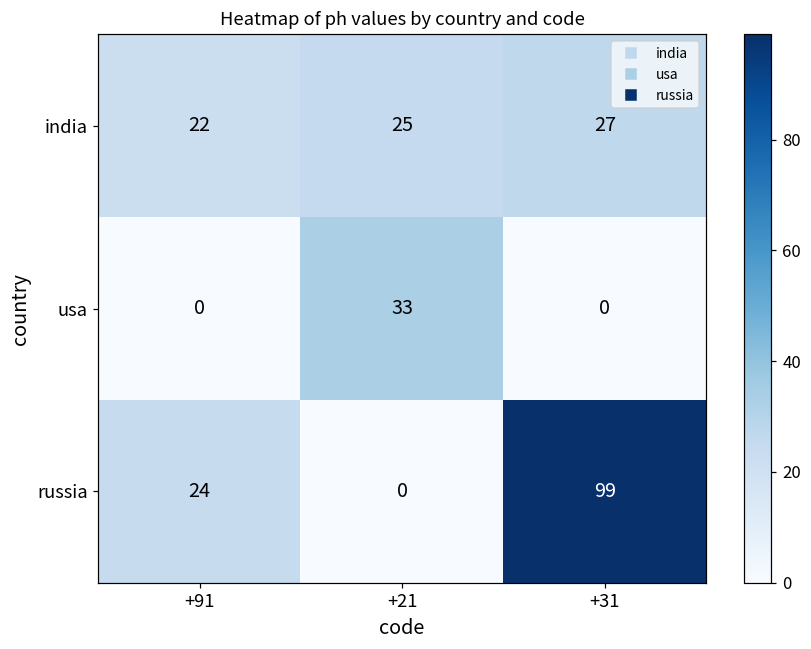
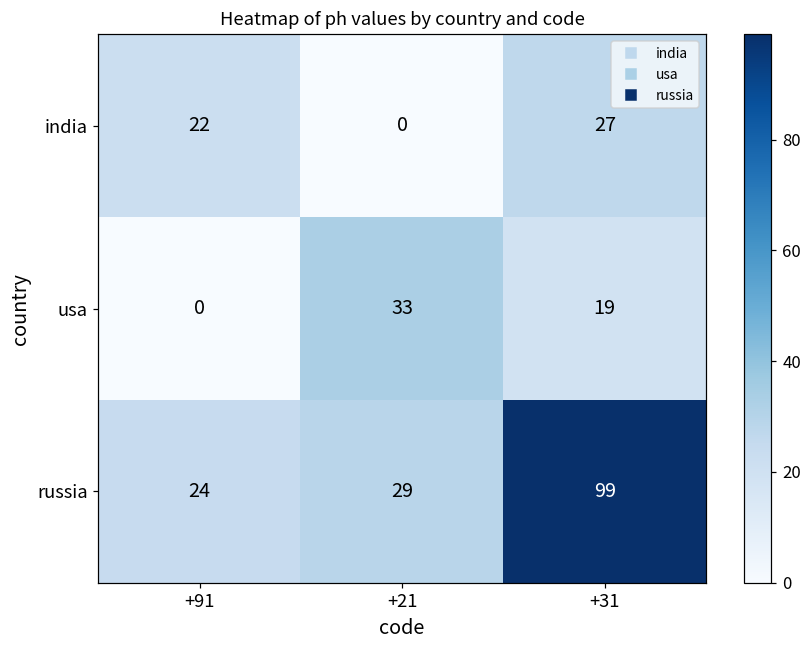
india, +21: 25 -> 0
usa, +31: 0 -> 19
russia, +21: 0 -> 29
